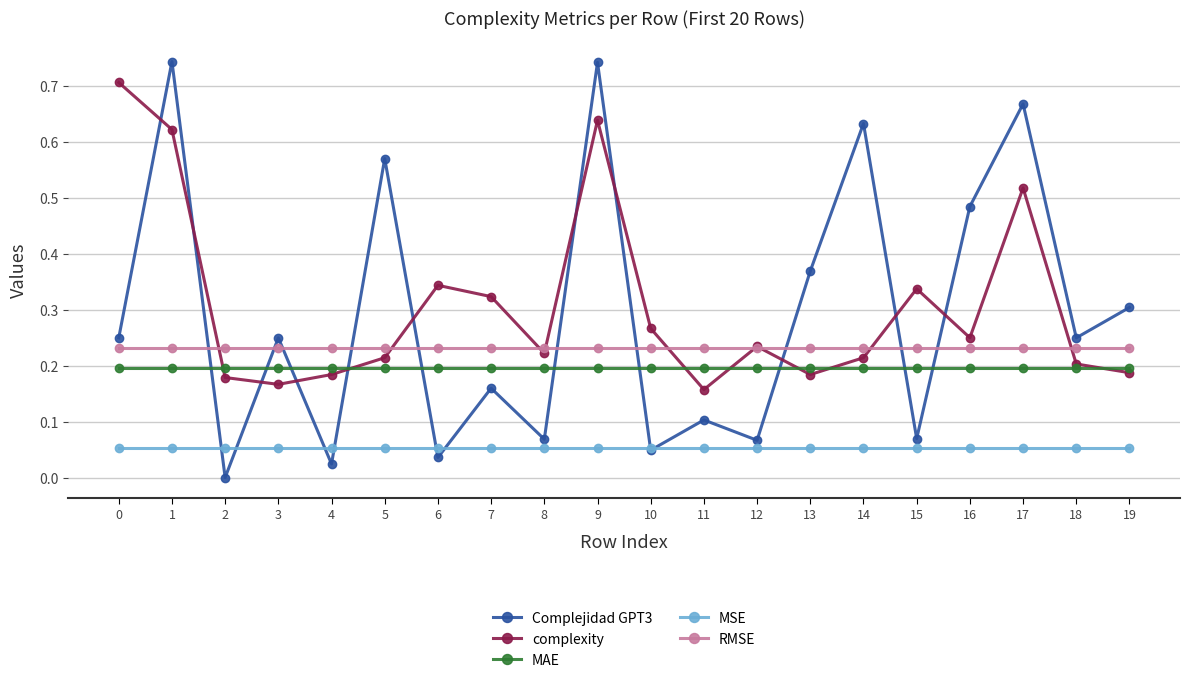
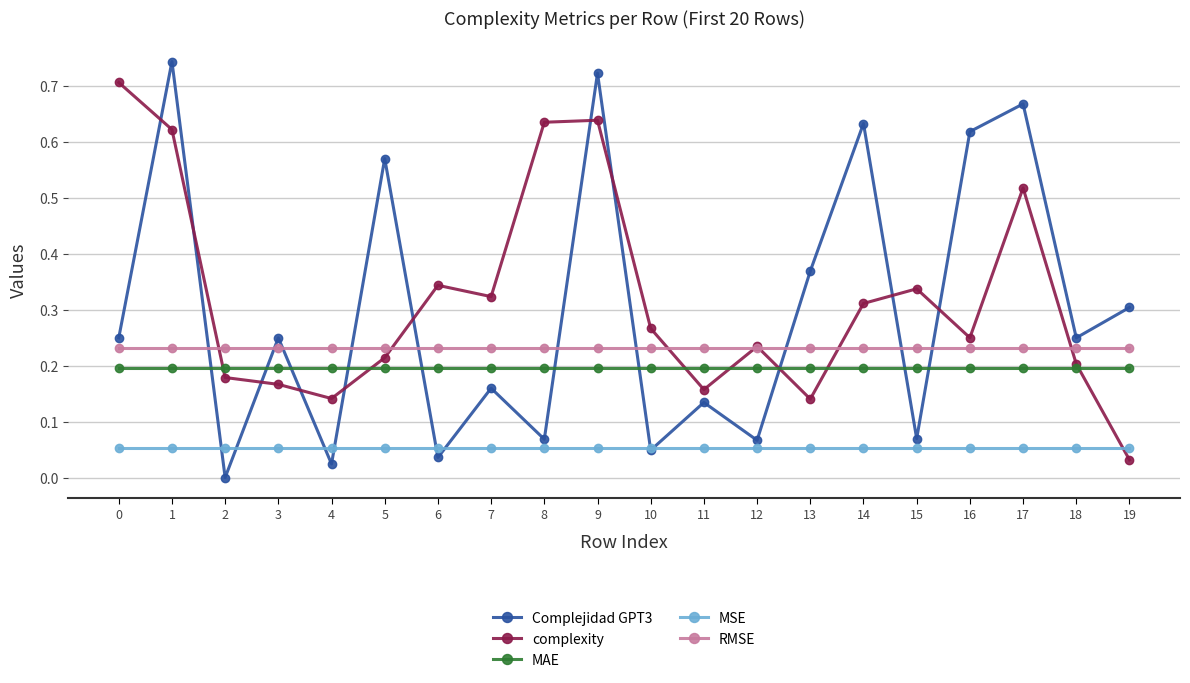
complexity, 4: 0.18 -> 0.14
complexity, 8: 0.22 -> 0.64
Complejidad GPT3, 9: 0.74 -> 0.72
Complejidad GPT3, 11: 0.10 -> 0.13
complexity, 13: 0.18 -> 0.14
complexity, 14: 0.21 -> 0.31
Complejidad GPT3, 16: 0.48 -> 0.62
complexity, 19: 0.19 -> 0.03
